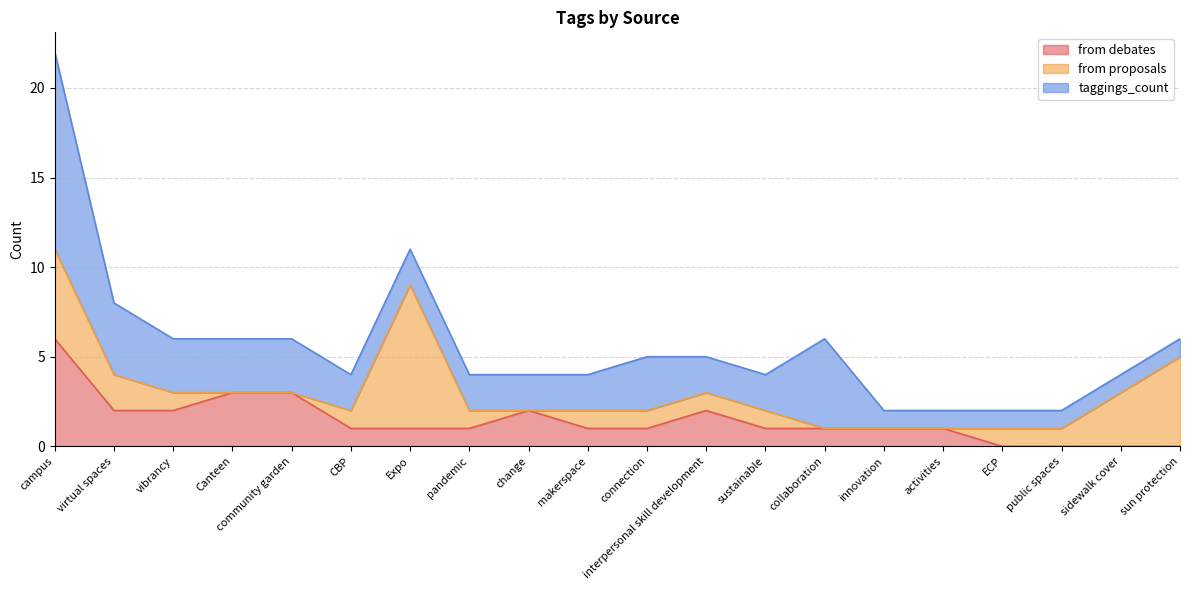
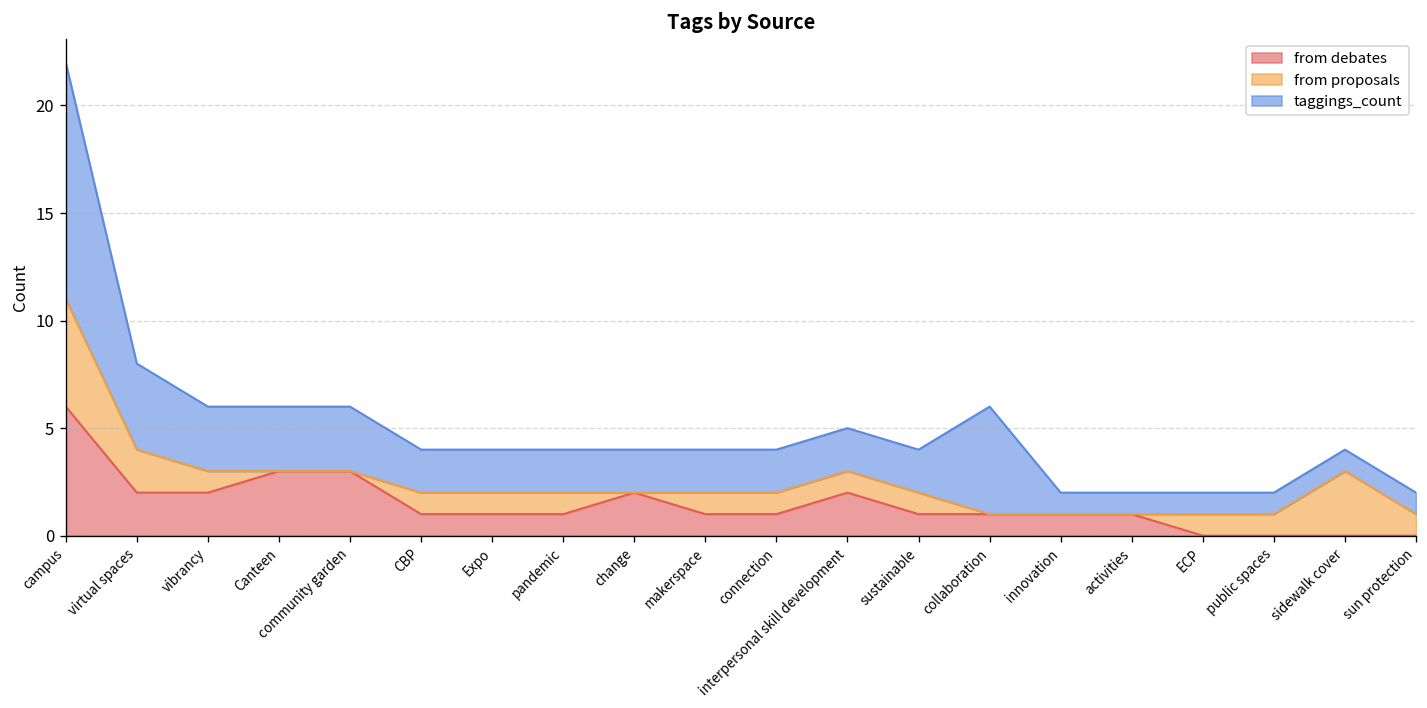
from proposals, Expo: 8 -> 1
taggings_count, connection: 3 -> 2
from proposals, sun protection: 5 -> 1
